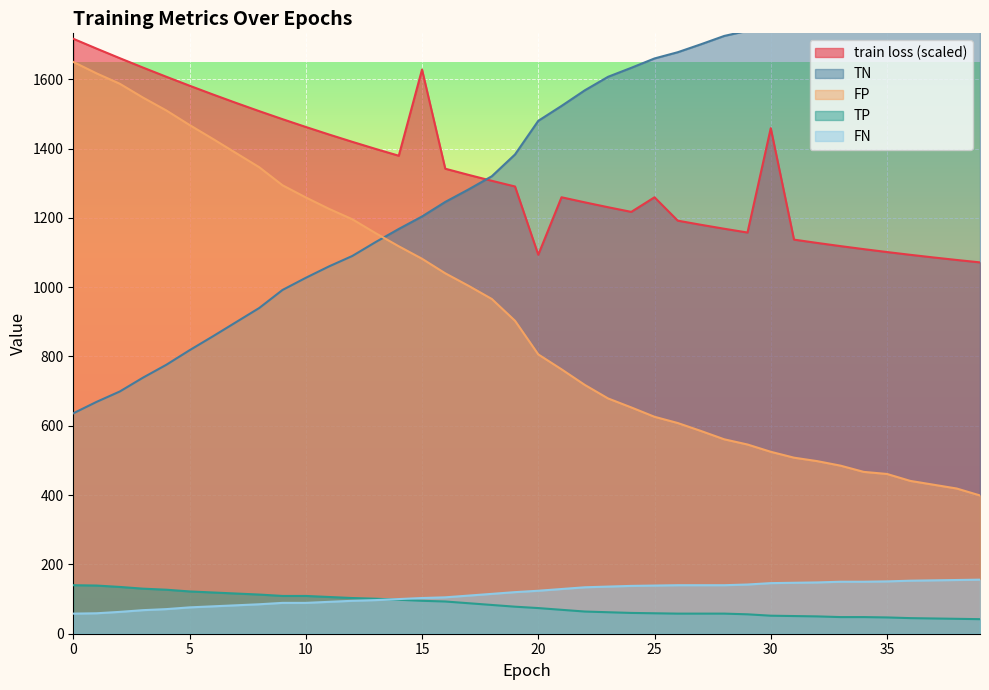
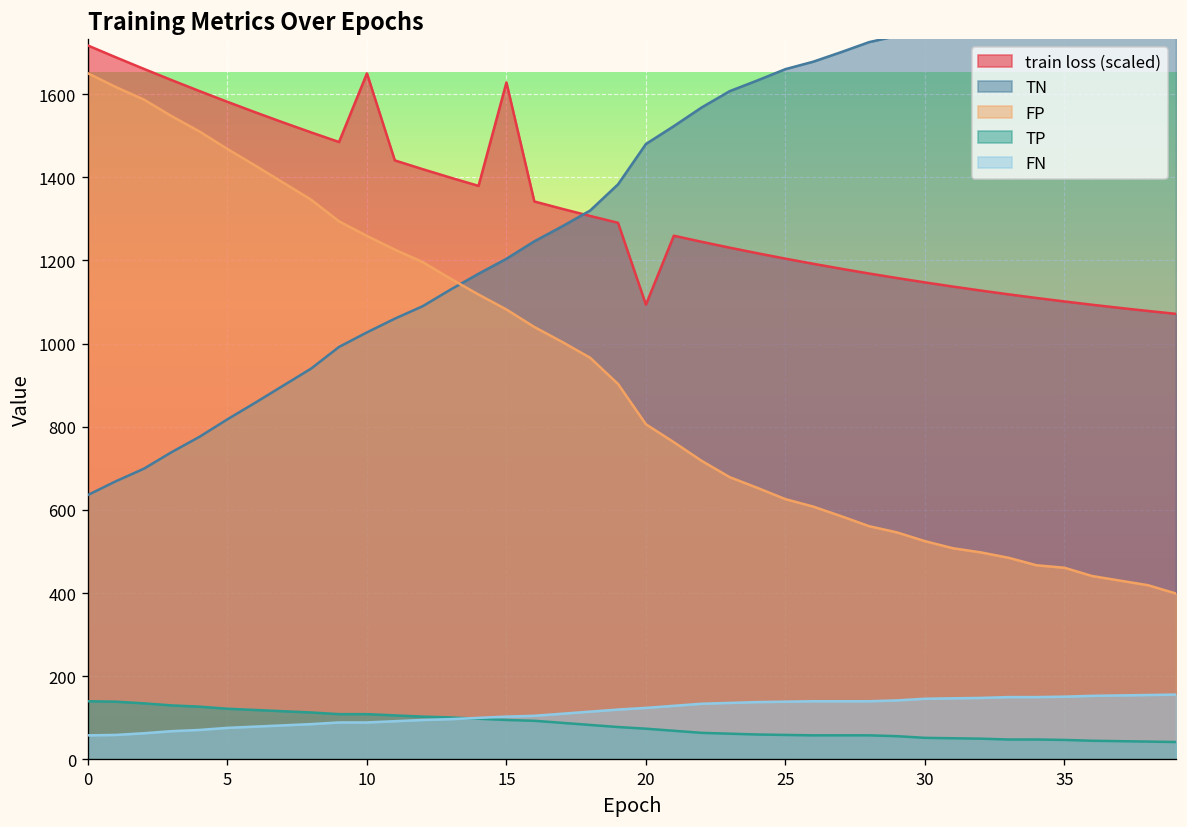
train loss (scaled), 10: 1460 -> 1650
train loss (scaled), 25: 1260 -> 1200
train loss (scaled), 30: 1460 -> 1150
